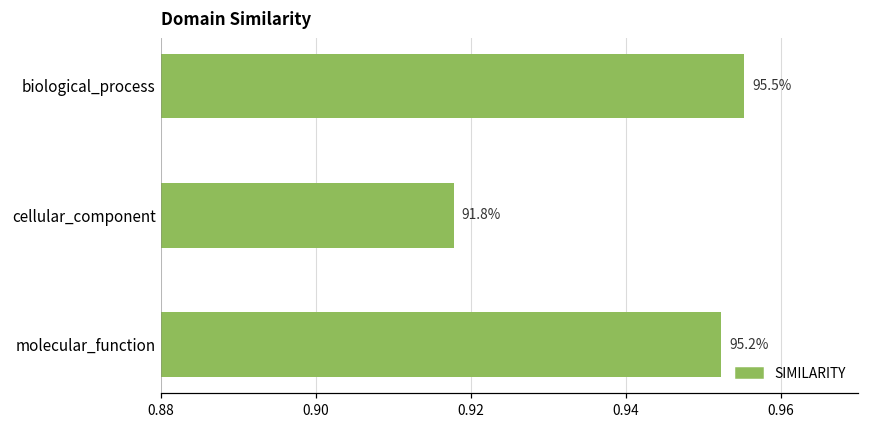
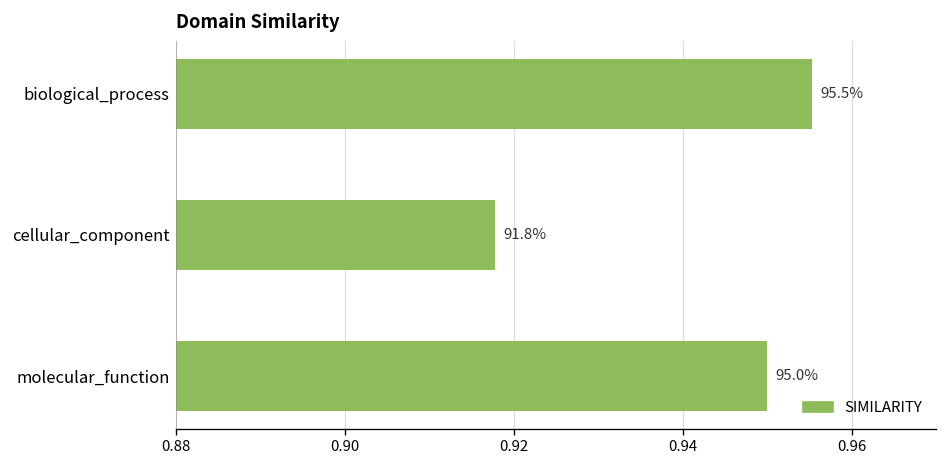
molecular_function: 95.2% -> 95.0%
